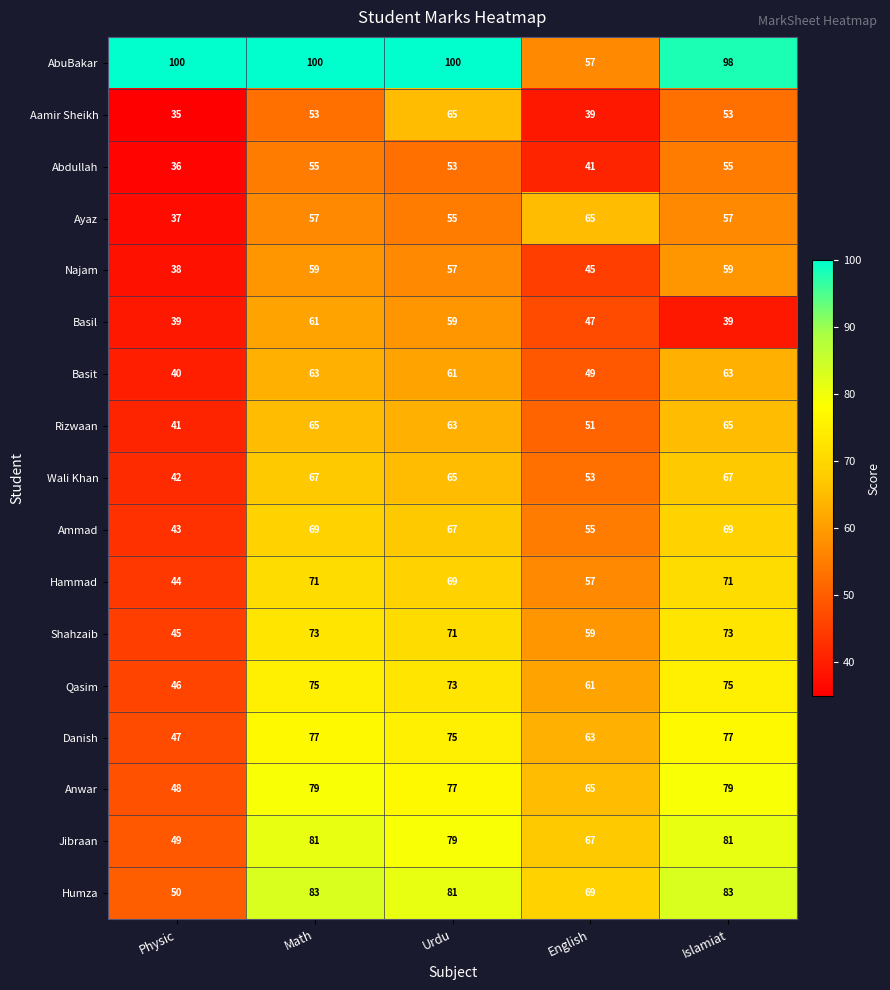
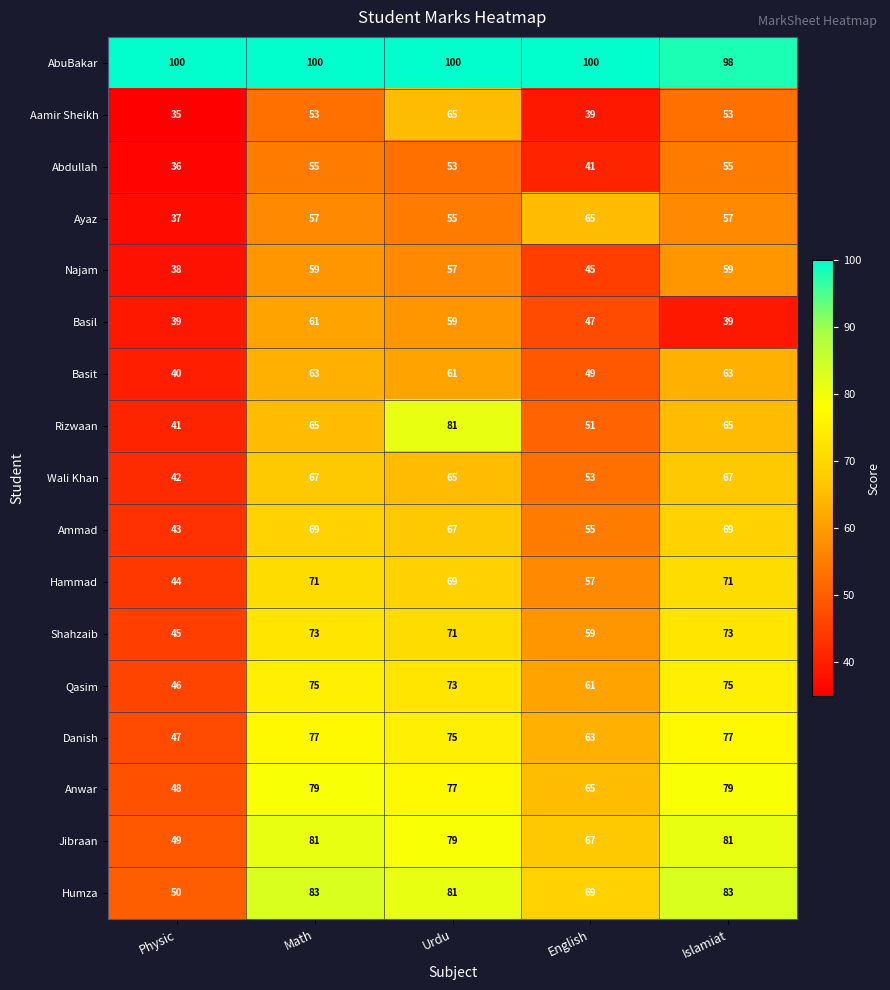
AbuBakar, English: 57 -> 100
Rizwaan, Urdu: 63 -> 81
